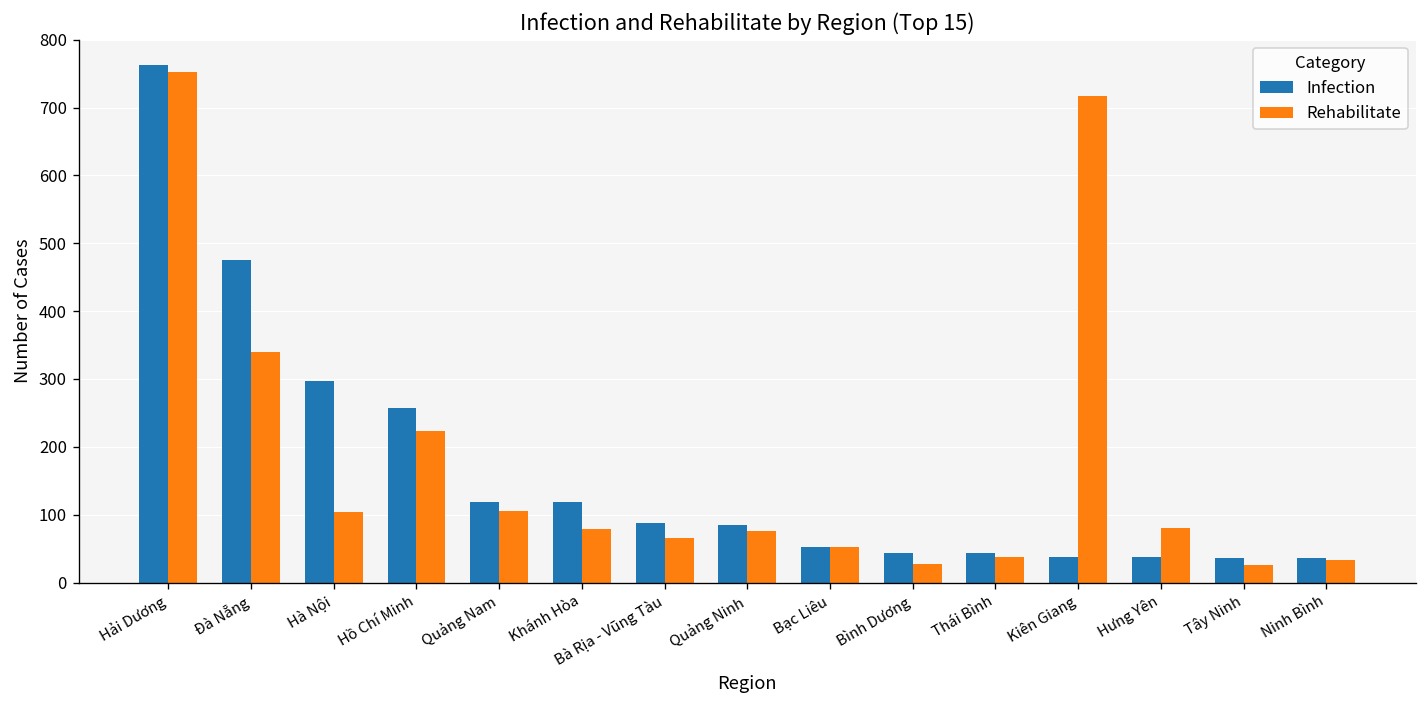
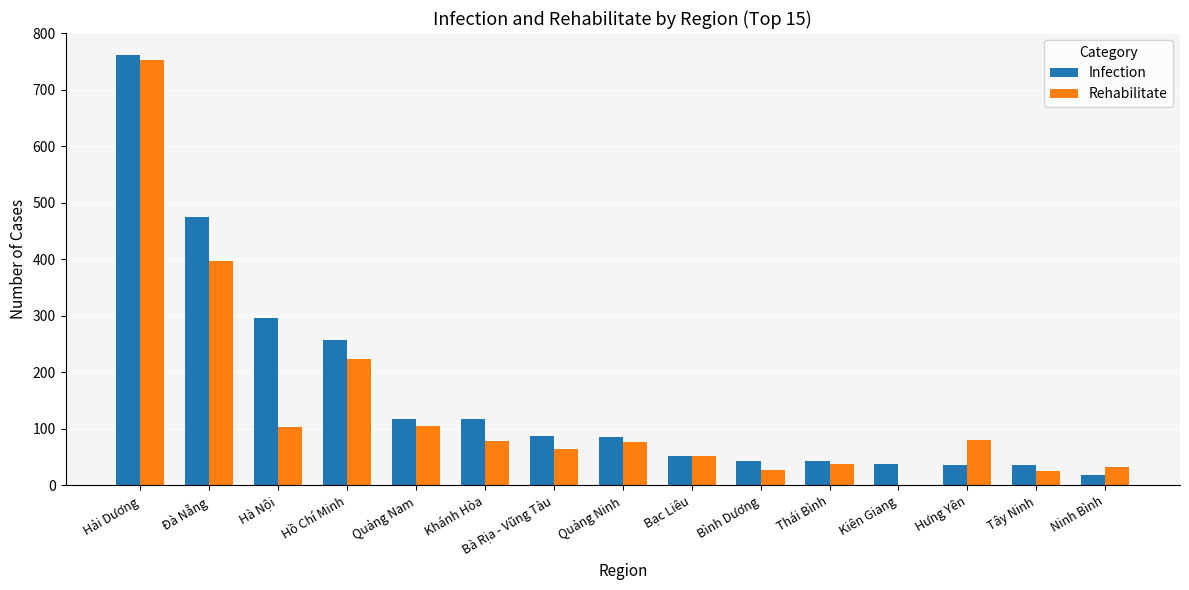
Rehabilitate, Đà Nẵng: 340 -> 400
Rehabilitate, Kiên Giang: 720 -> 0
Infection, Ninh Bình: 40 -> 20
